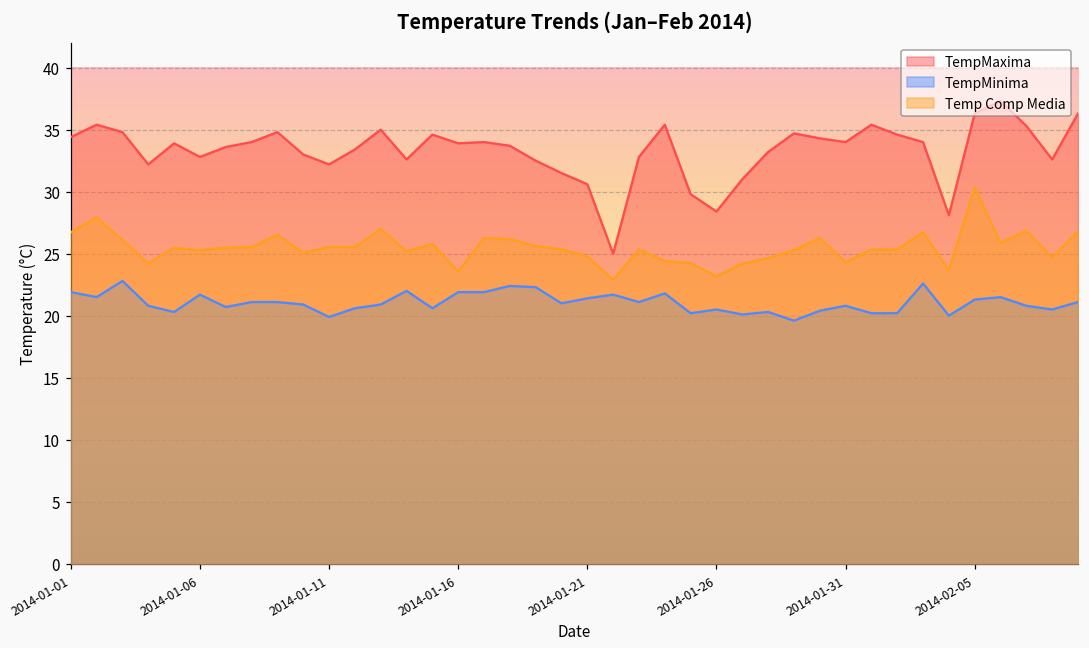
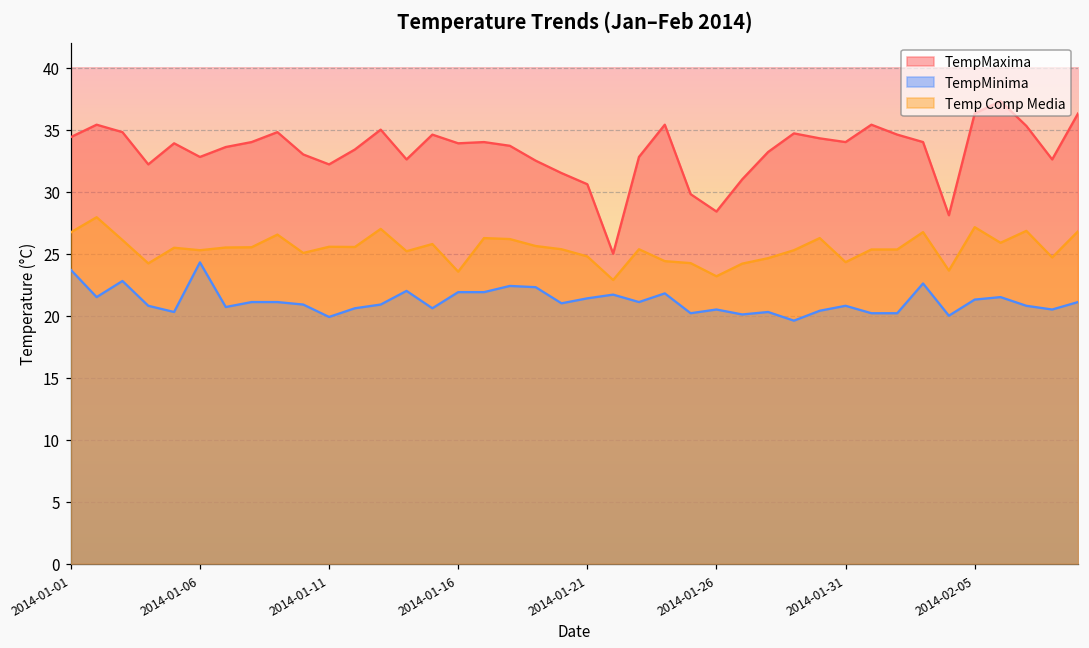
TempMinima, 2014-01-01: 21.9 -> 23.7
TempMinima, 2014-01-06: 21.7 -> 24.3
Temp Comp Media, 2014-02-05: 30.4 -> 27.1
